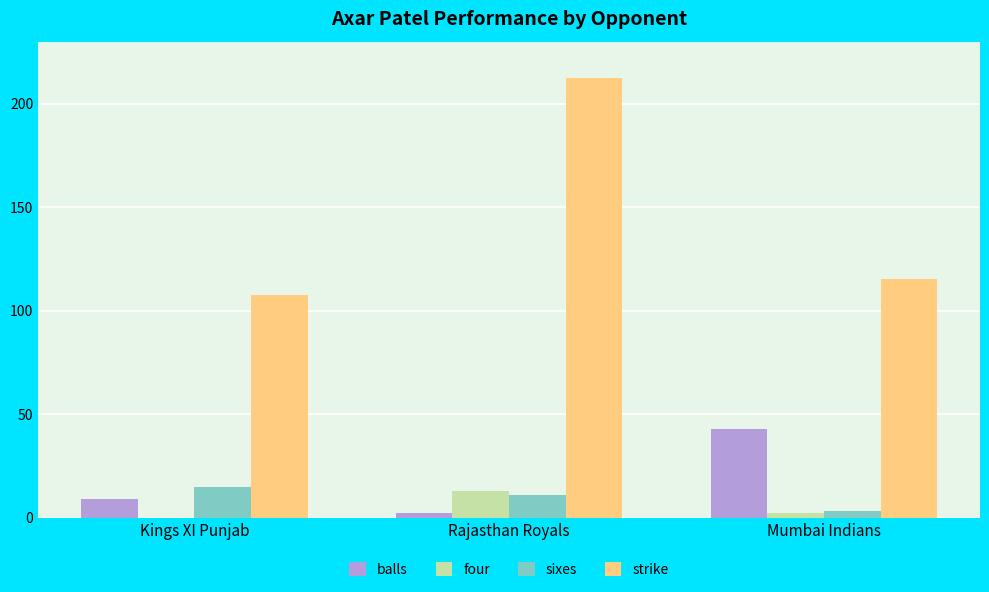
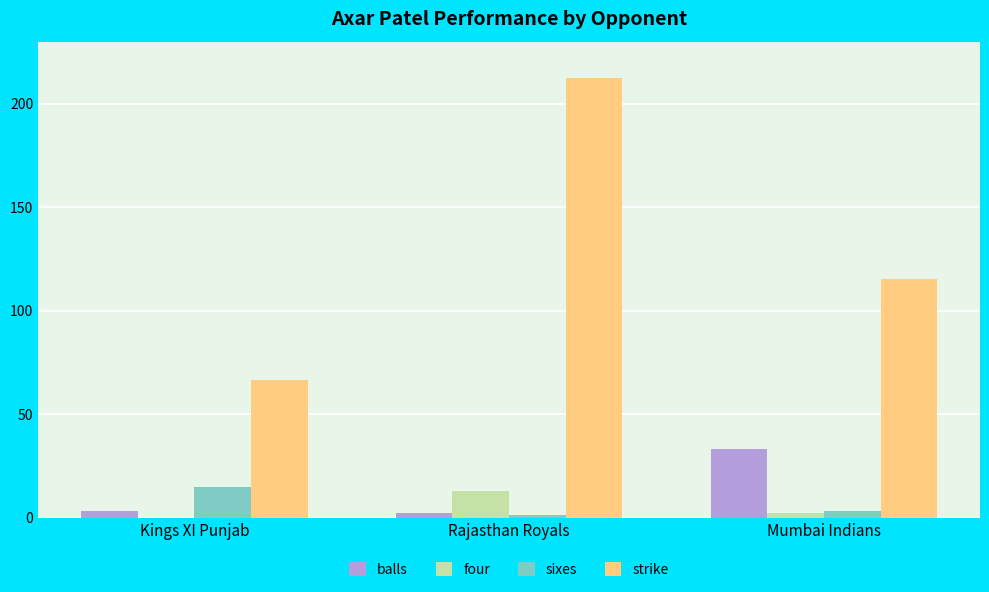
balls, Kings XI Punjab: 9 -> 3
strike, Kings XI Punjab: 107 -> 67
sixes, Rajasthan Royals: 11 -> 1
balls, Mumbai Indians: 43 -> 33
